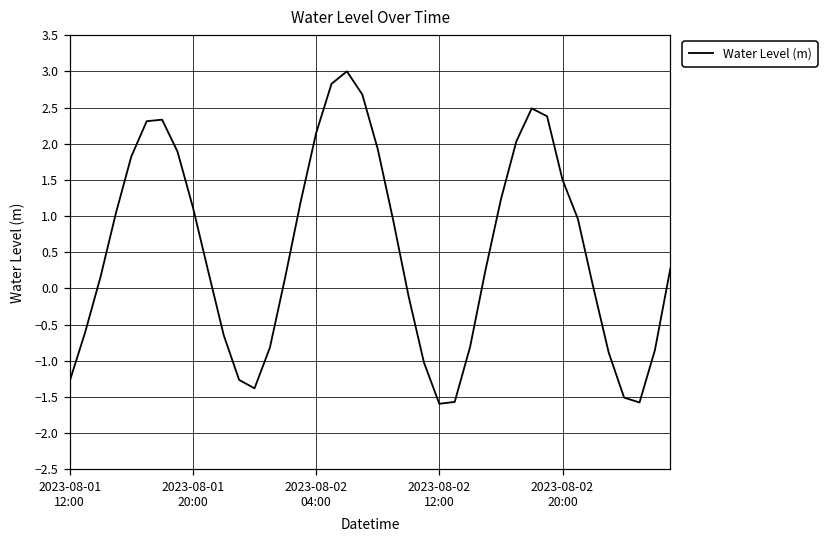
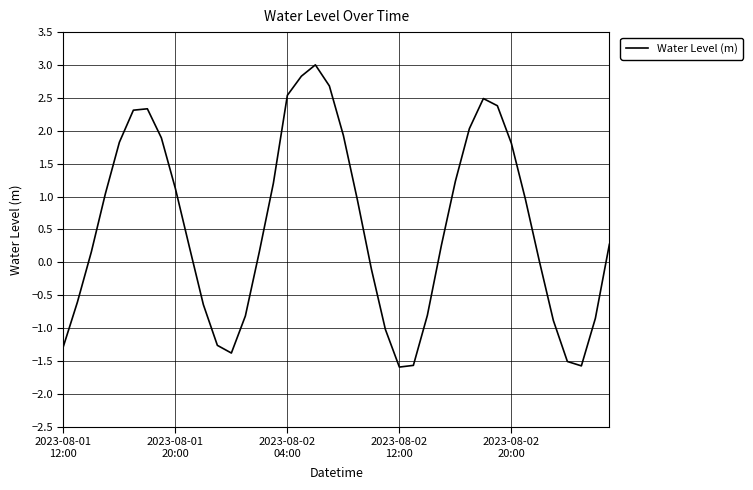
2023-08-02 04:00: 2.1 -> 2.5
2023-08-02 20:00: 1.5 -> 1.8
